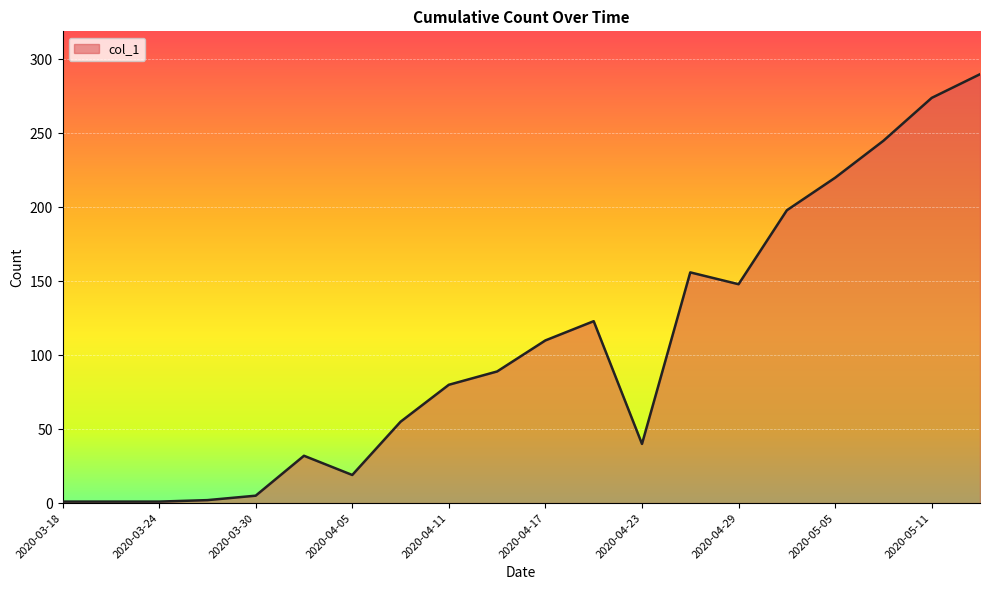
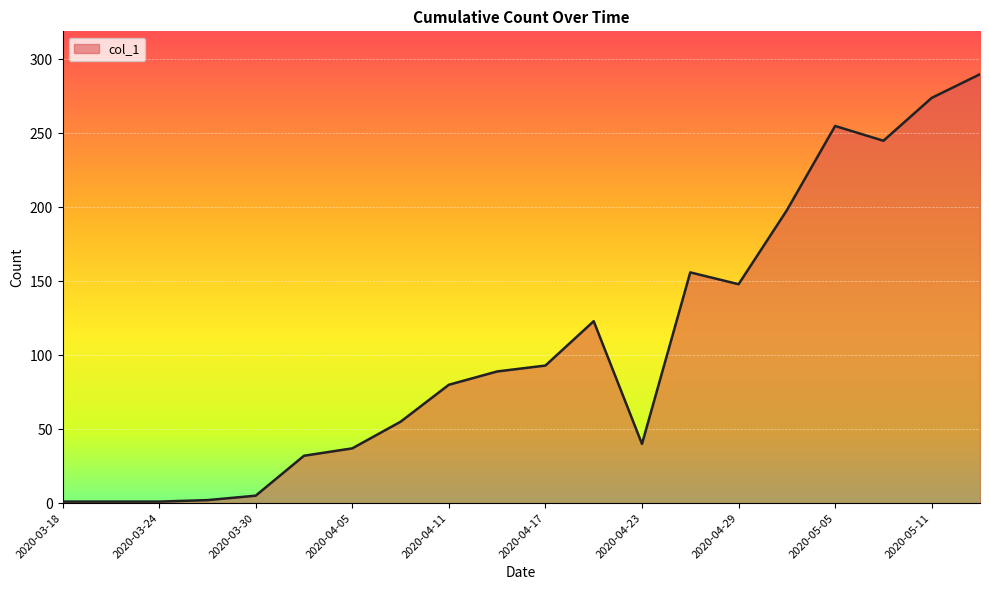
2020-04-05: 19 -> 37
2020-04-17: 110 -> 93
2020-05-05: 220 -> 255
